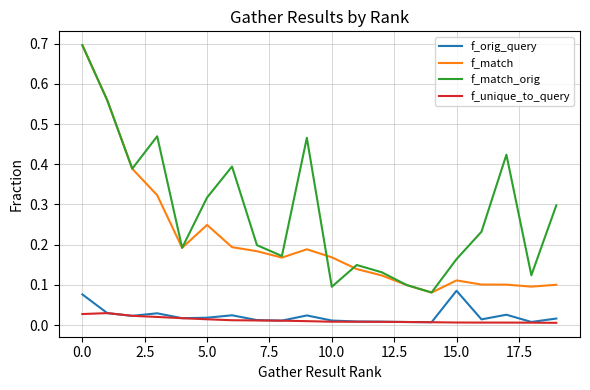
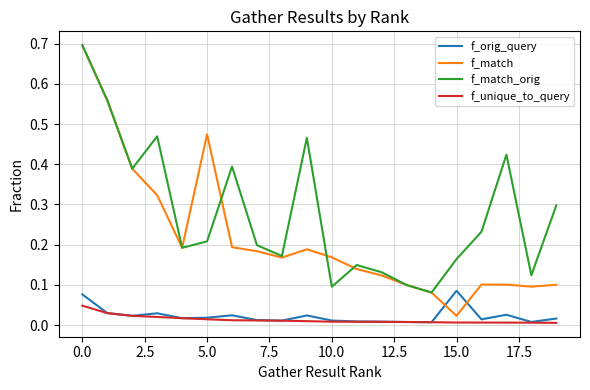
f_unique_to_query, 0.0: 0.03 -> 0.05
f_match, 5.0: 0.25 -> 0.47
f_match_orig, 5.0: 0.32 -> 0.21
f_match, 15.0: 0.11 -> 0.02
